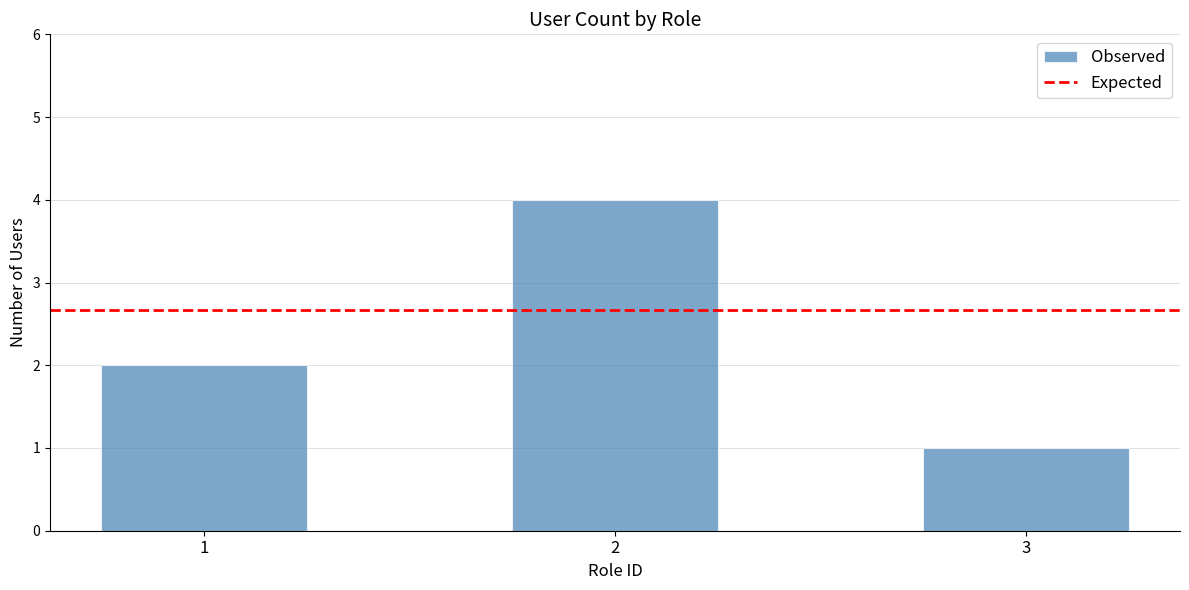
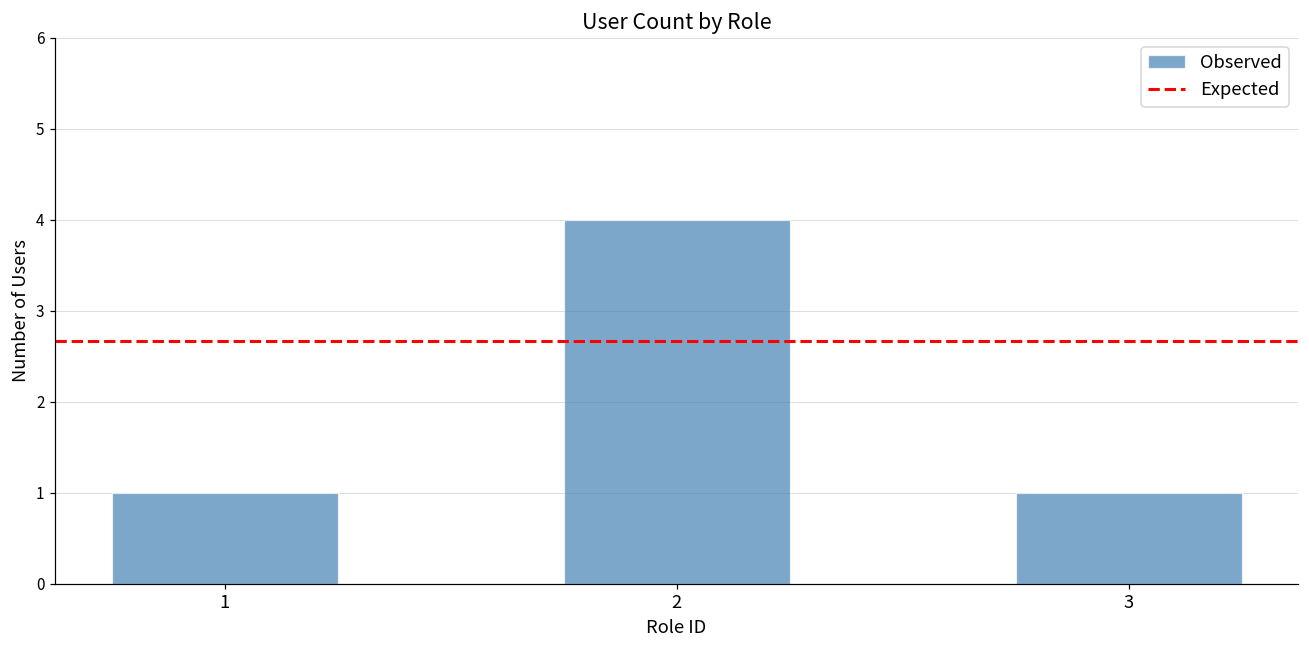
1: 2 -> 1
